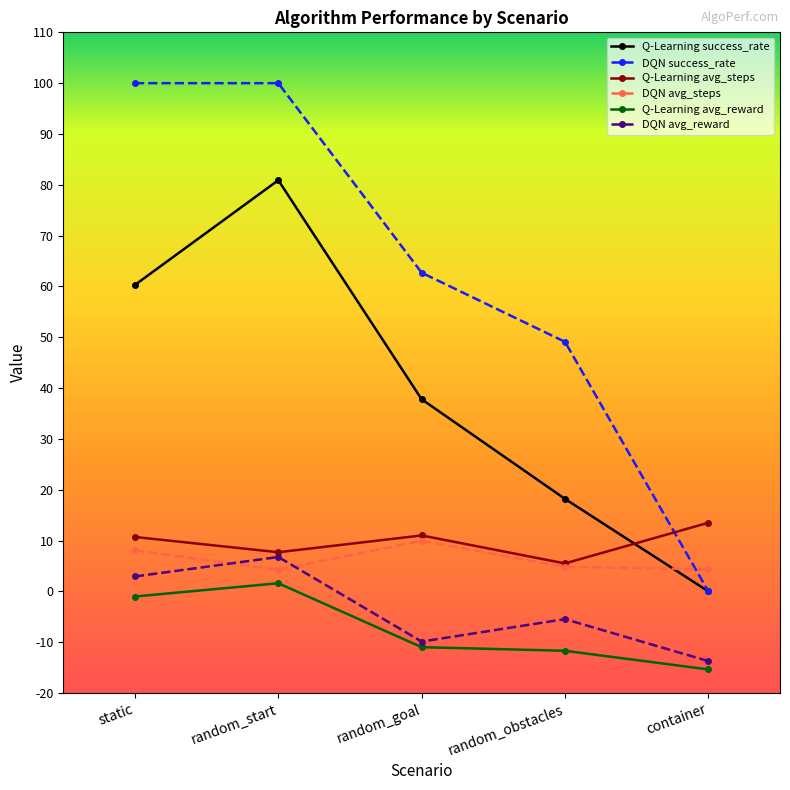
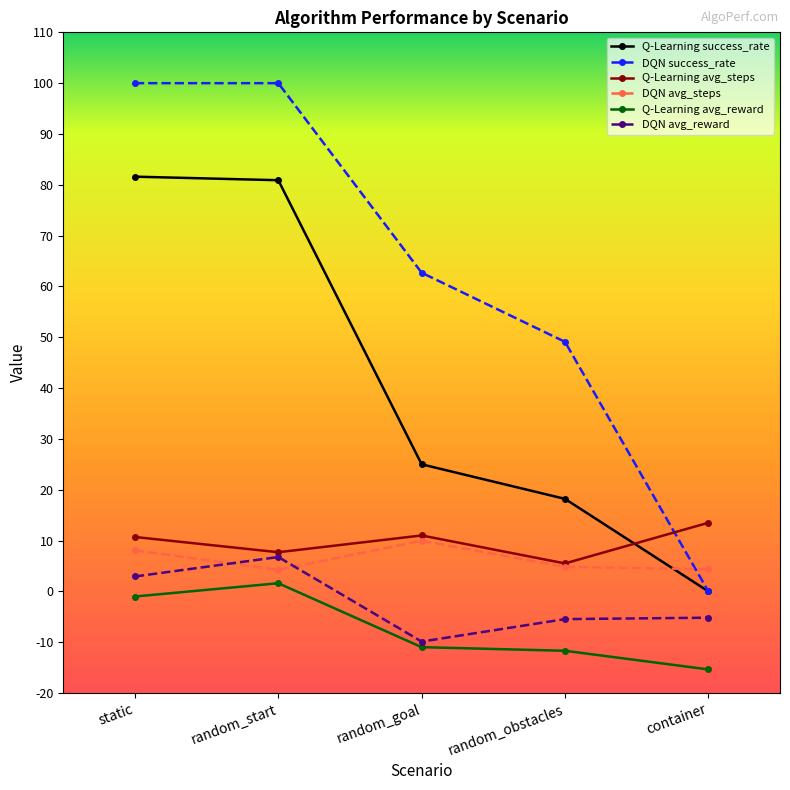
Q-Learning success_rate, static: 60 -> 82
Q-Learning success_rate, random_goal: 38 -> 25
DQN avg_reward, container: -14 -> -5
